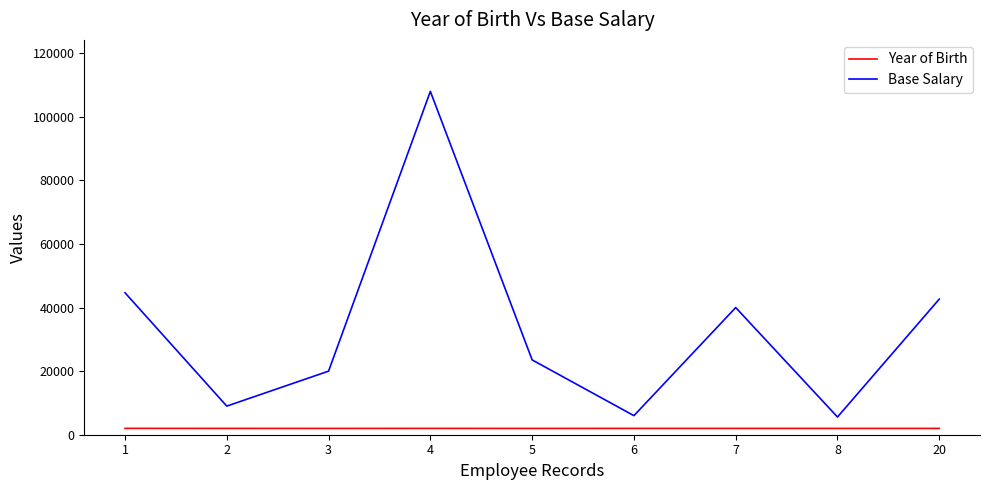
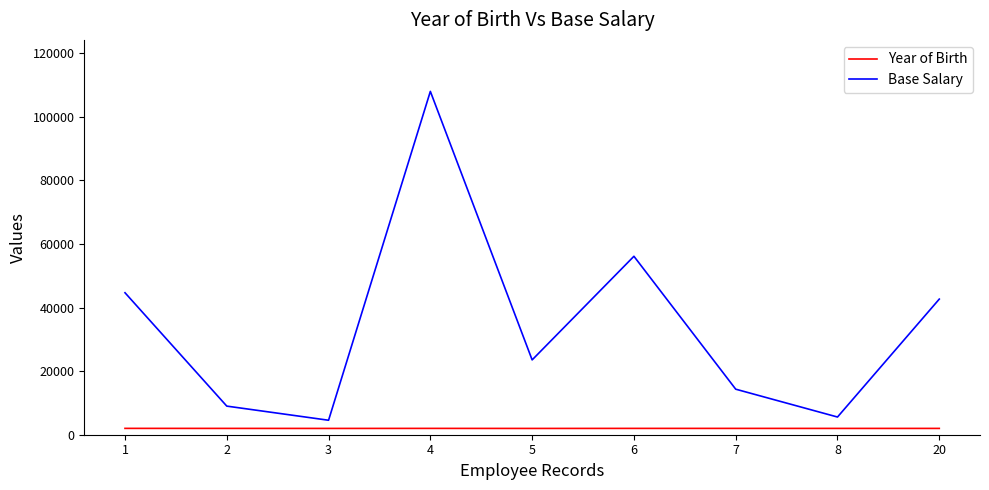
Base Salary, 3: 20000 -> 5000
Base Salary, 6: 6000 -> 56000
Base Salary, 7: 40000 -> 14000
